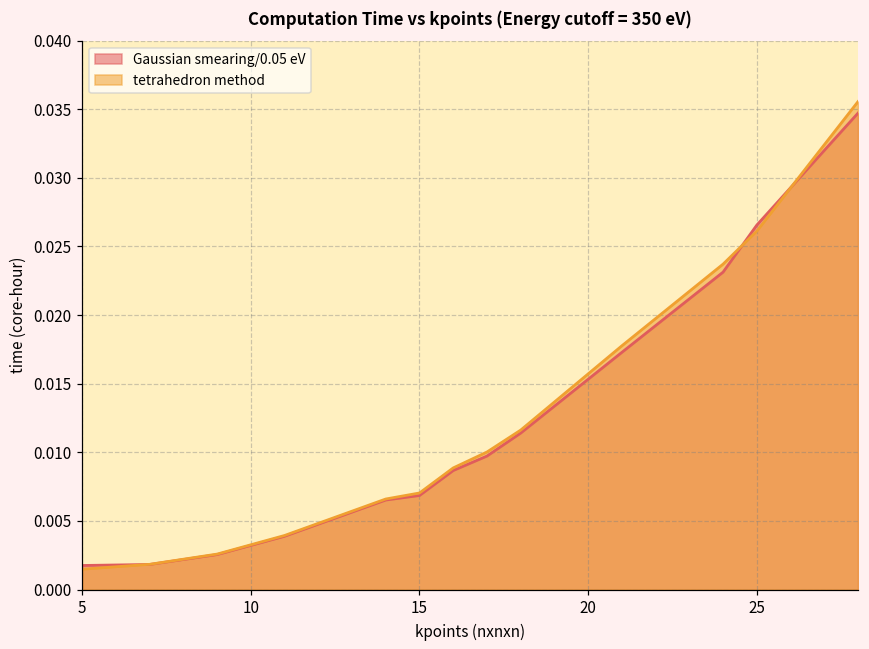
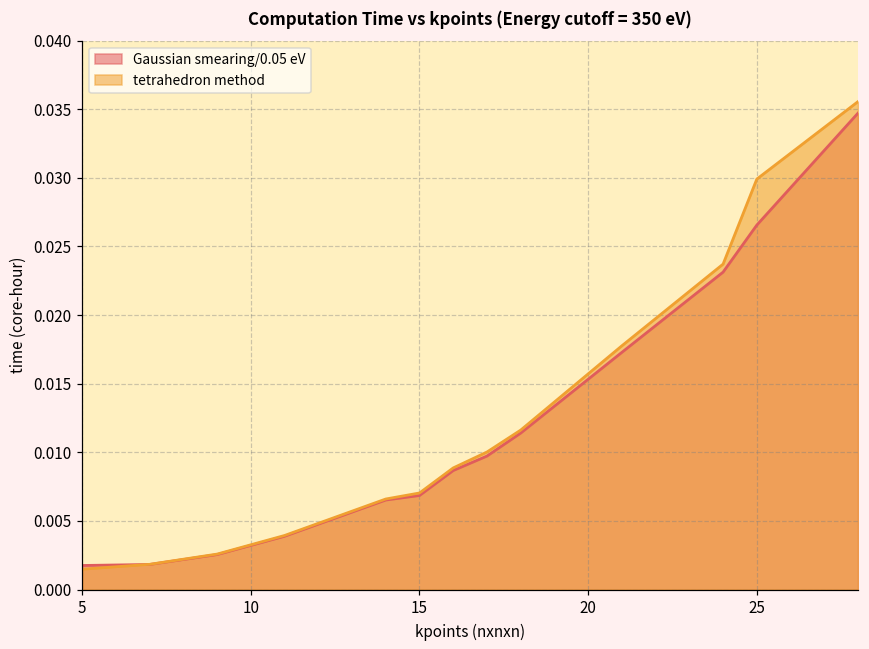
tetrahedron method, 25: 0.0261 -> 0.0299
